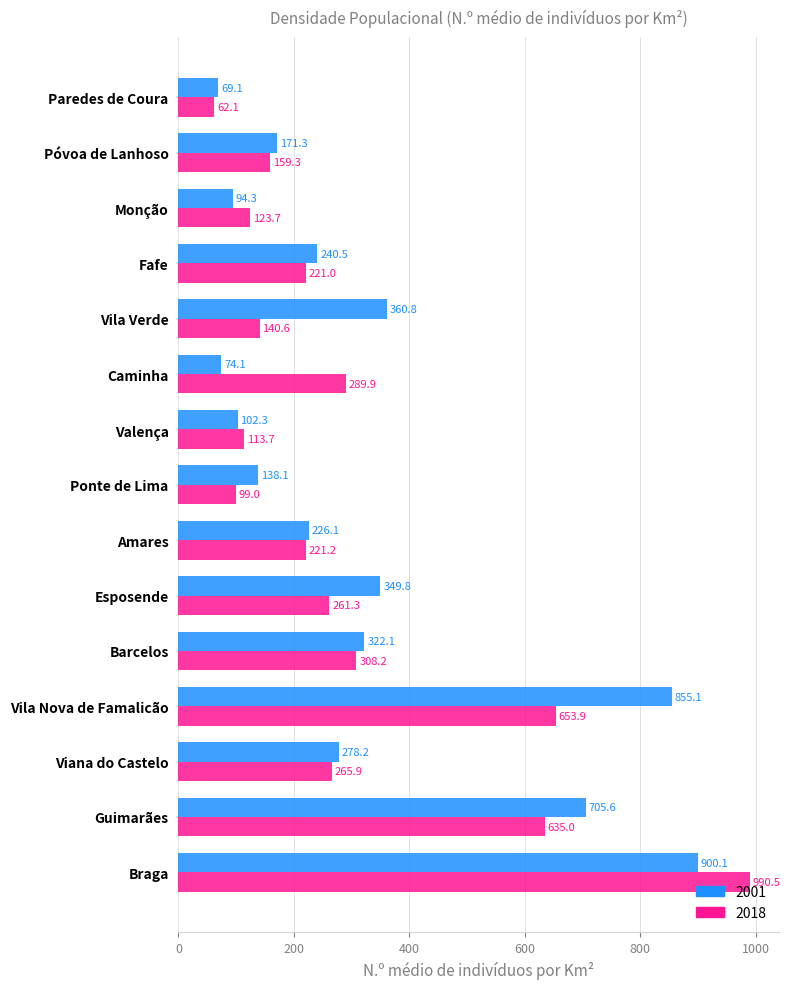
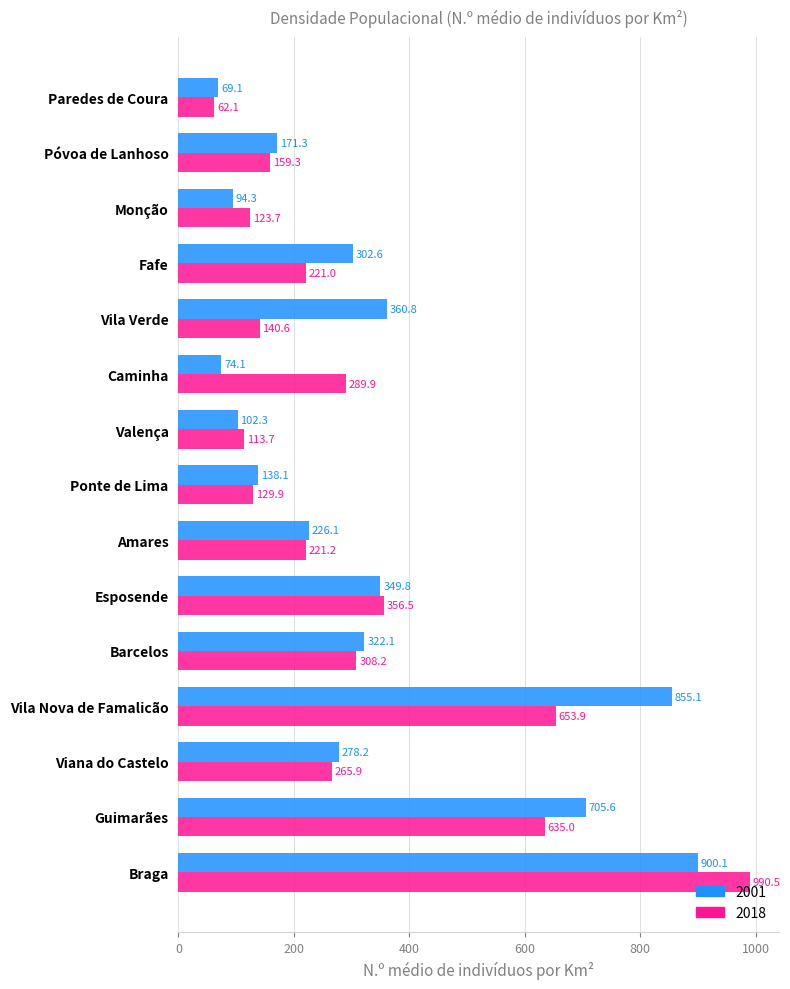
2001, Fafe: 240.5 -> 302.6
2018, Ponte de Lima: 99.0 -> 129.9
2018, Esposende: 261.3 -> 356.5
